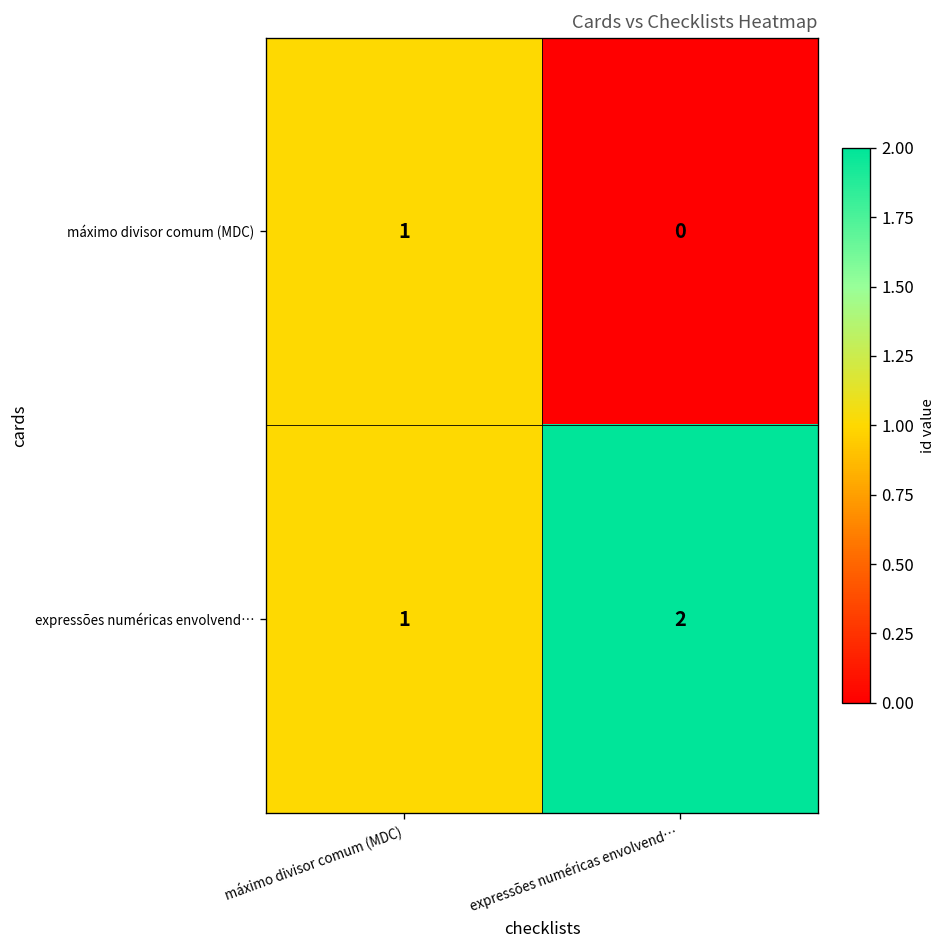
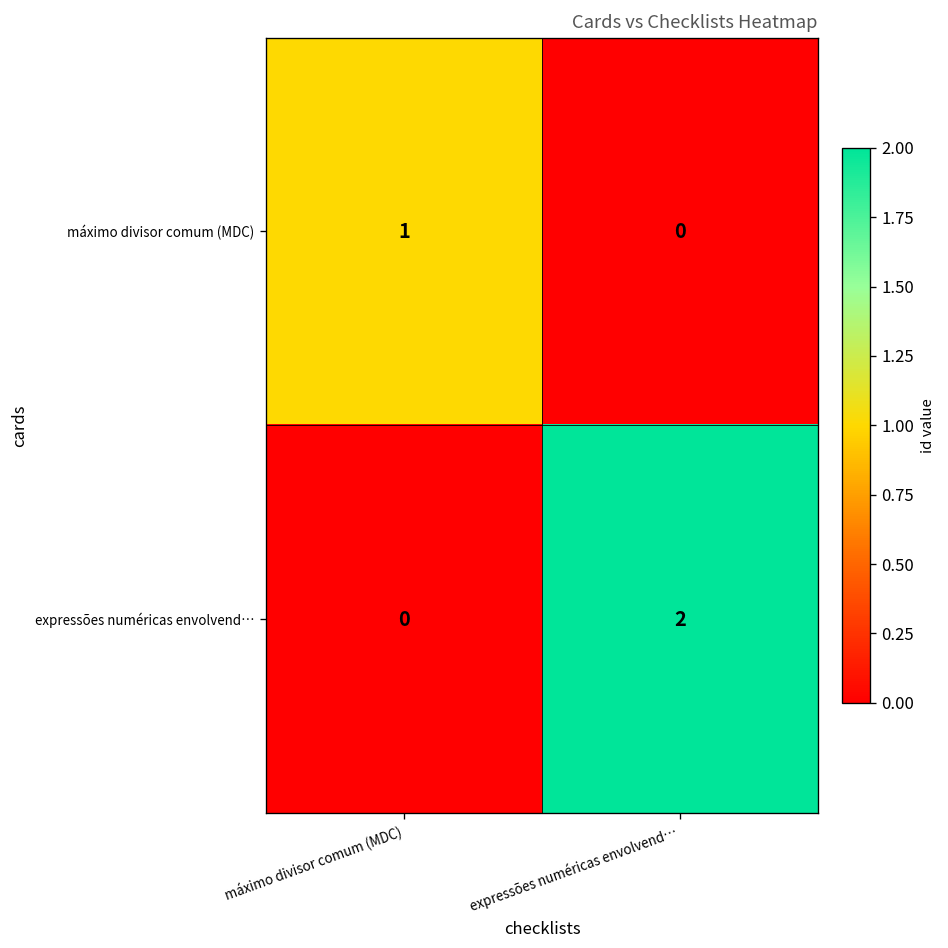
expressões numéricas envolvend…, máximo divisor comum (MDC): 1 -> 0
